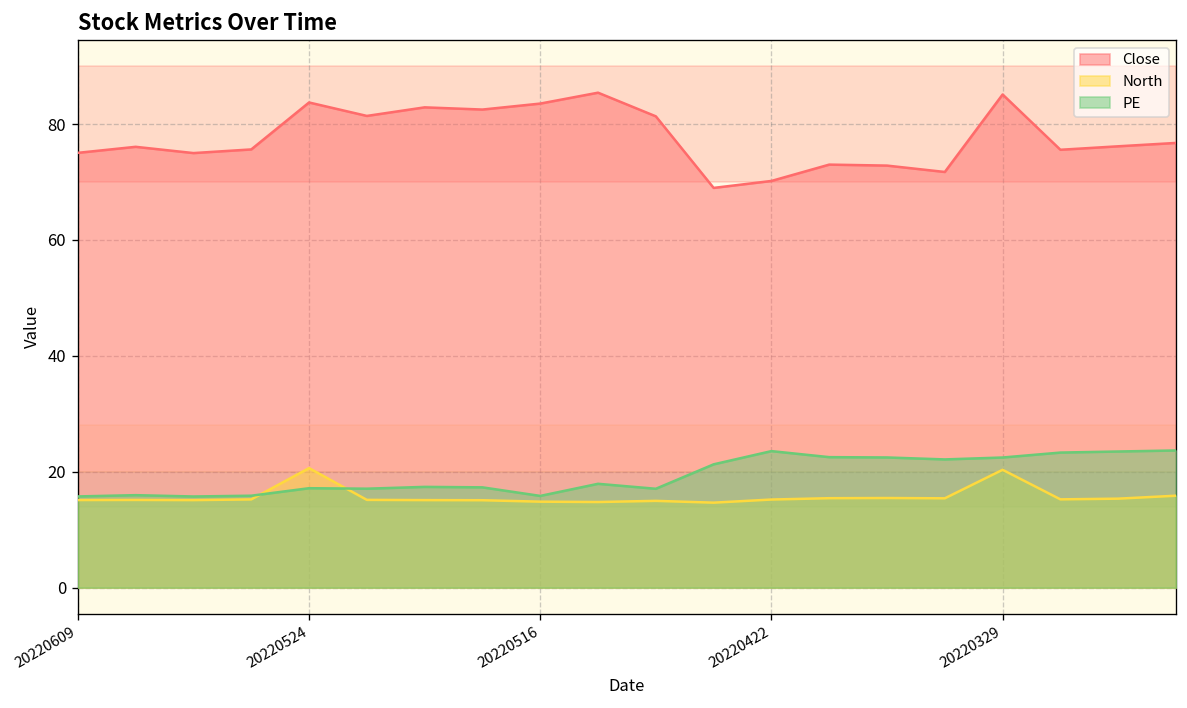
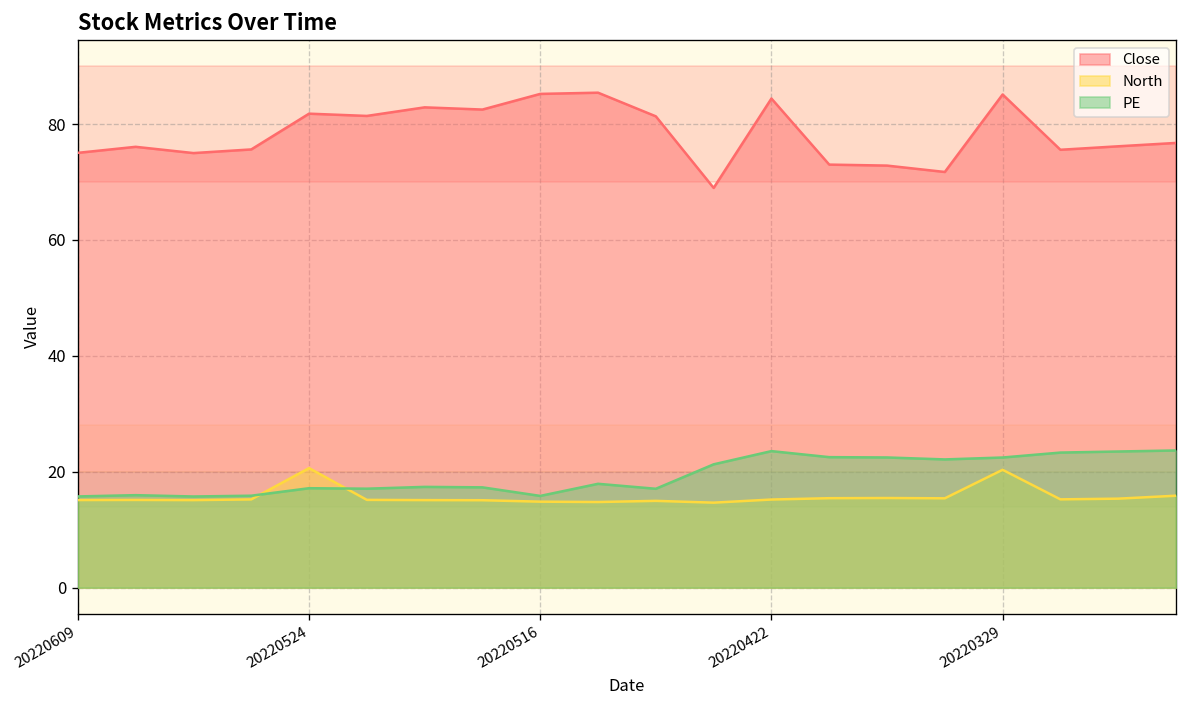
Close, 20220524: 84 -> 82
Close, 20220516: 84 -> 85
Close, 20220422: 70 -> 84
